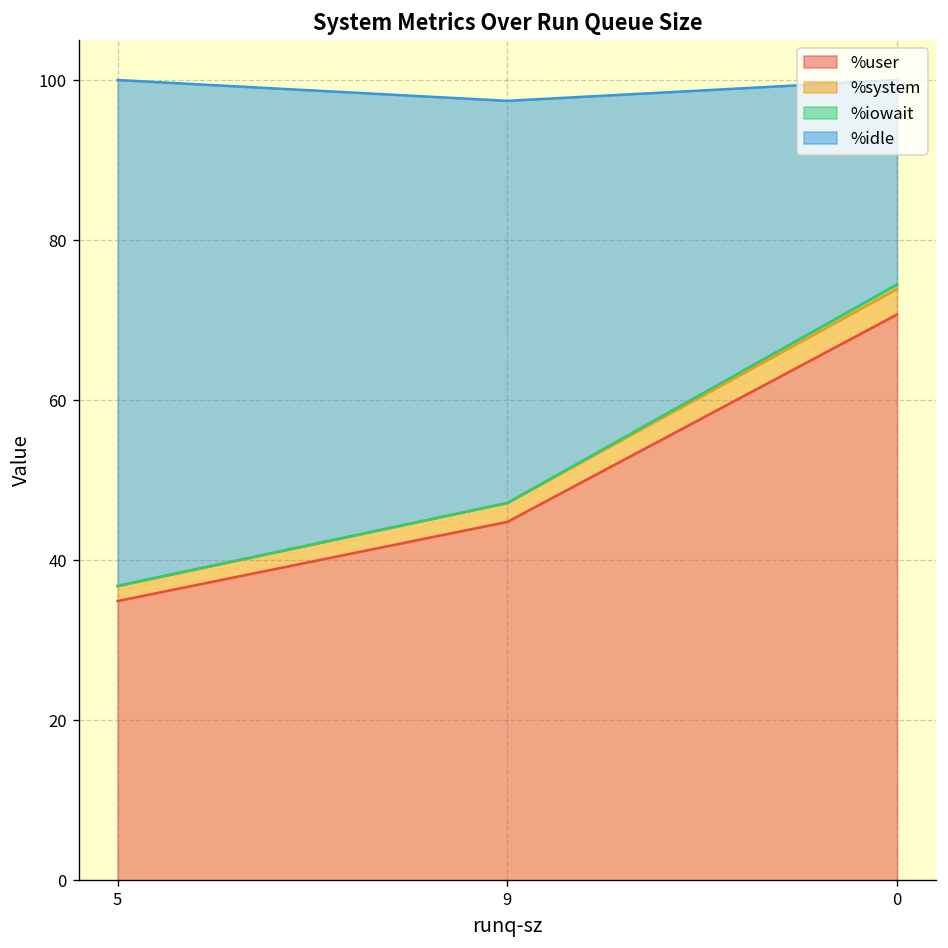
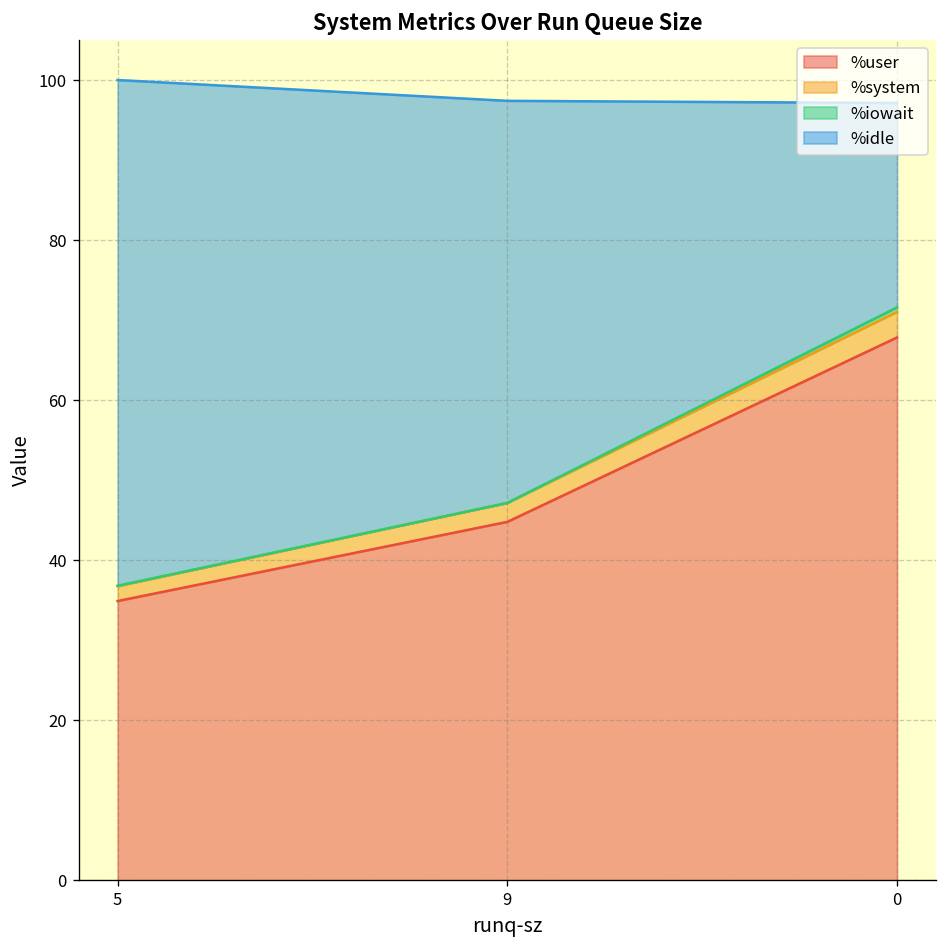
%user, 0: 71 -> 68
